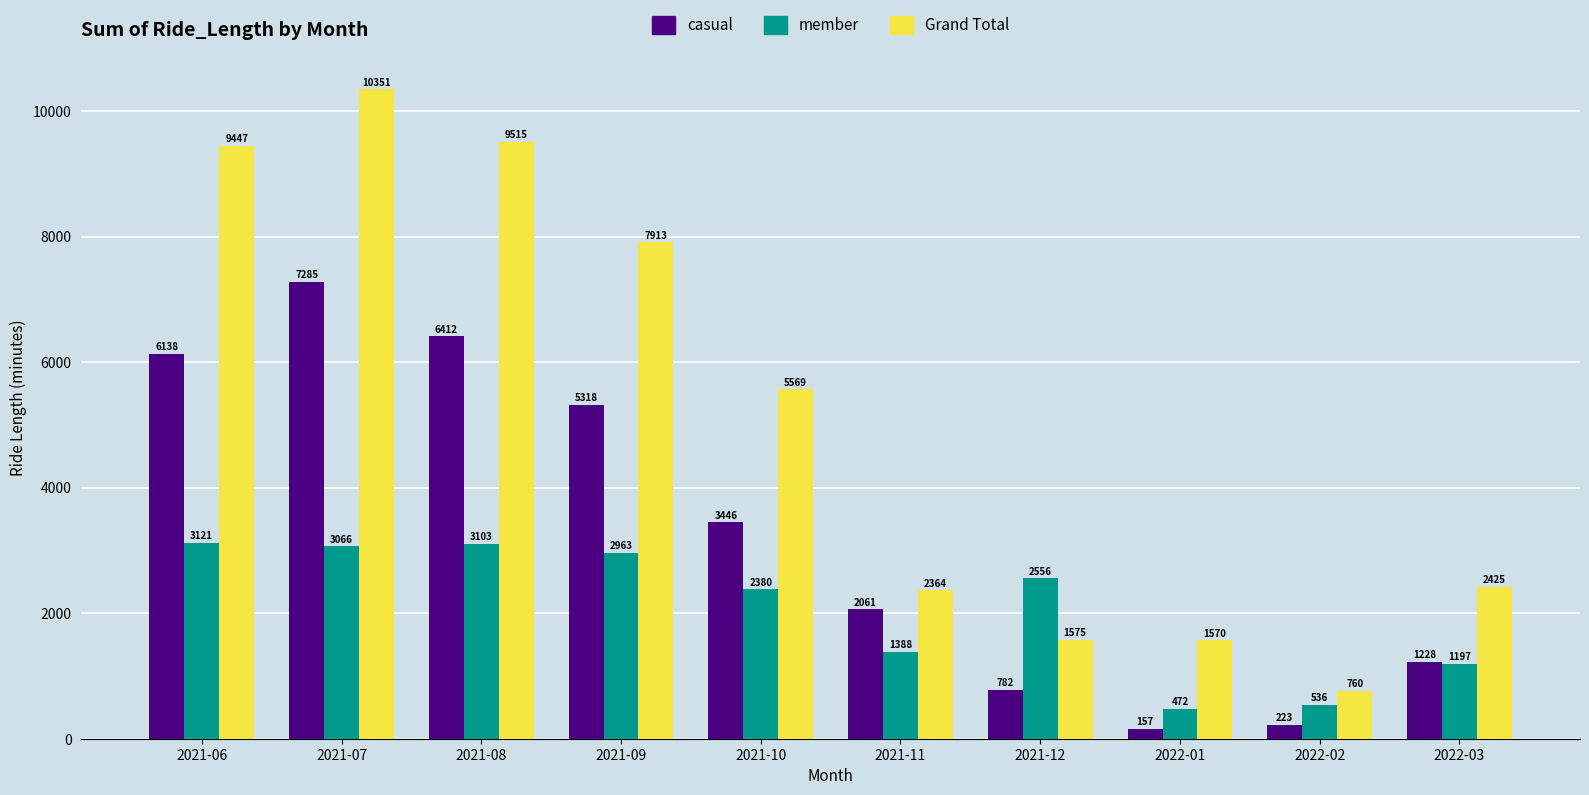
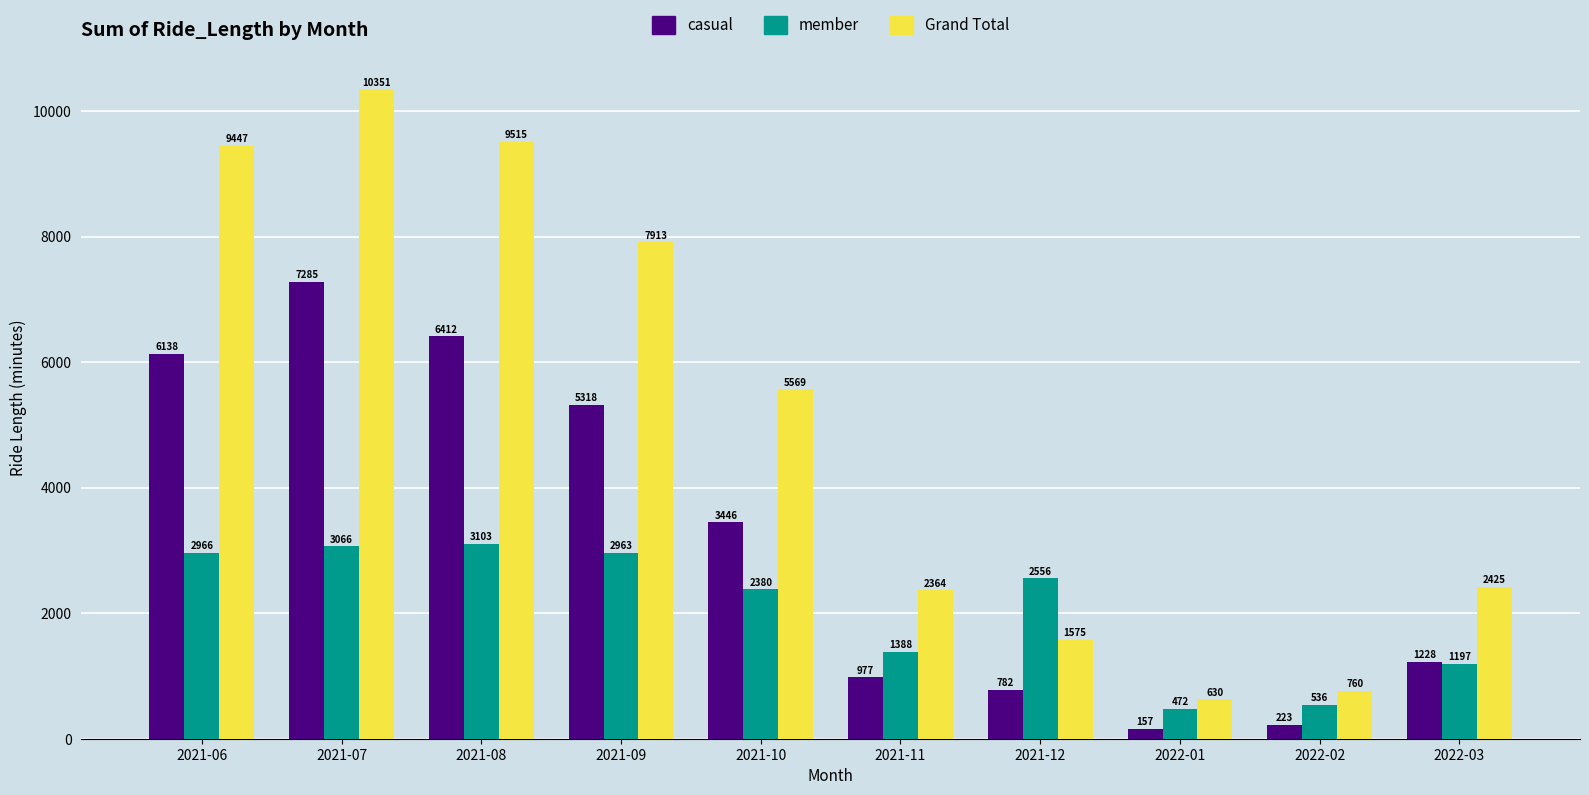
member, 2021-06: 3121 -> 2966
casual, 2021-11: 2061 -> 977
Grand Total, 2022-01: 1570 -> 630
